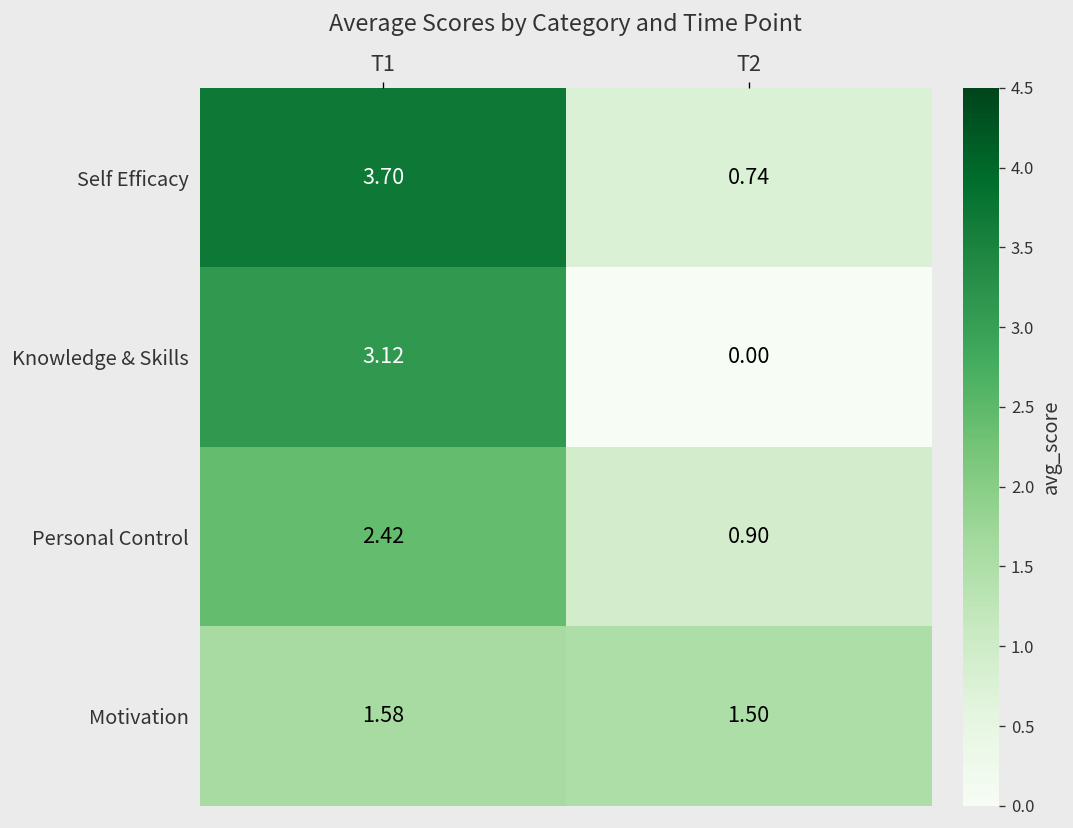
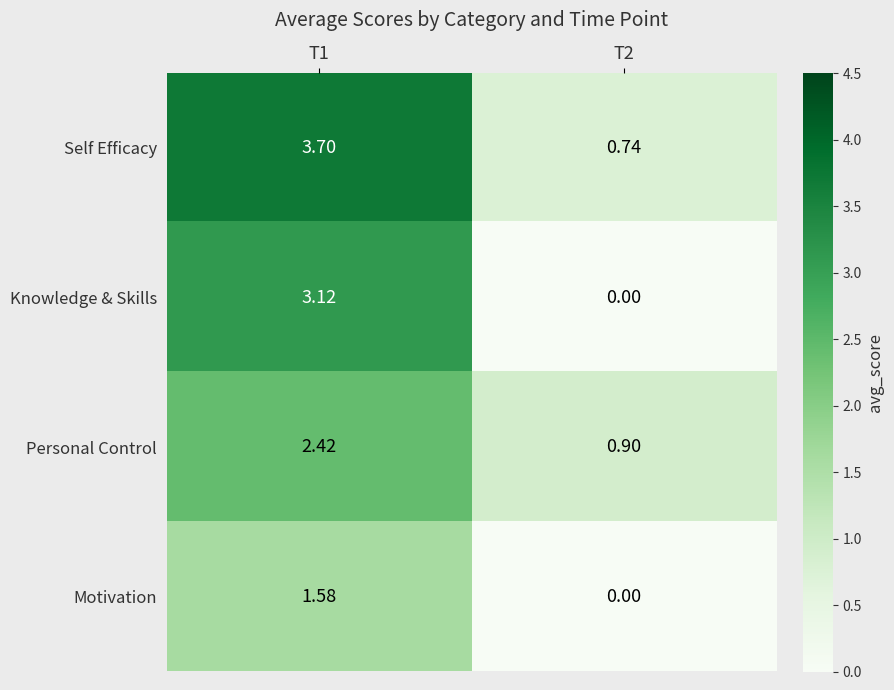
Motivation, T2: 1.50 -> 0.00
